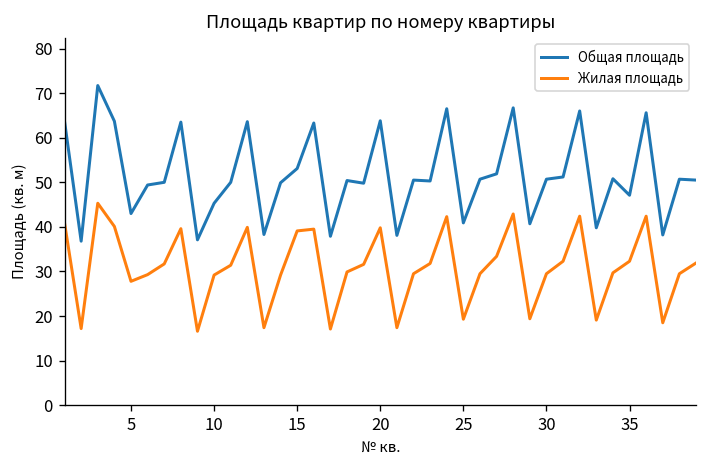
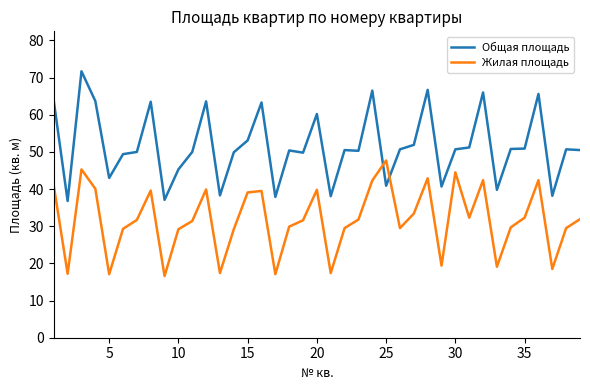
Жилая площадь, 5: 28 -> 17
Общая площадь, 20: 64 -> 60
Жилая площадь, 25: 19 -> 48
Жилая площадь, 30: 30 -> 45
Общая площадь, 35: 47 -> 51
